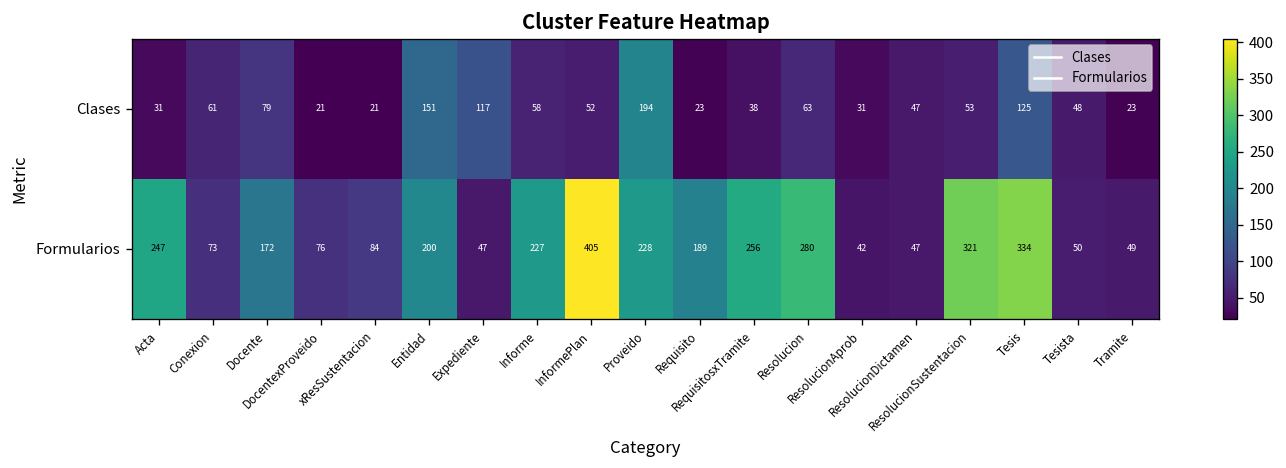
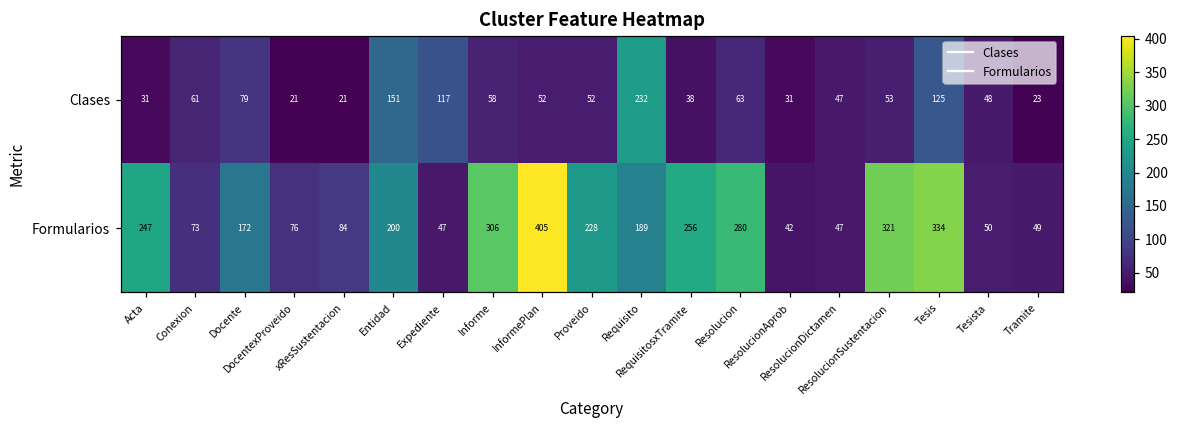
Clases, Proveido: 194 -> 52
Clases, Requisito: 23 -> 232
Formularios, Informe: 227 -> 306
